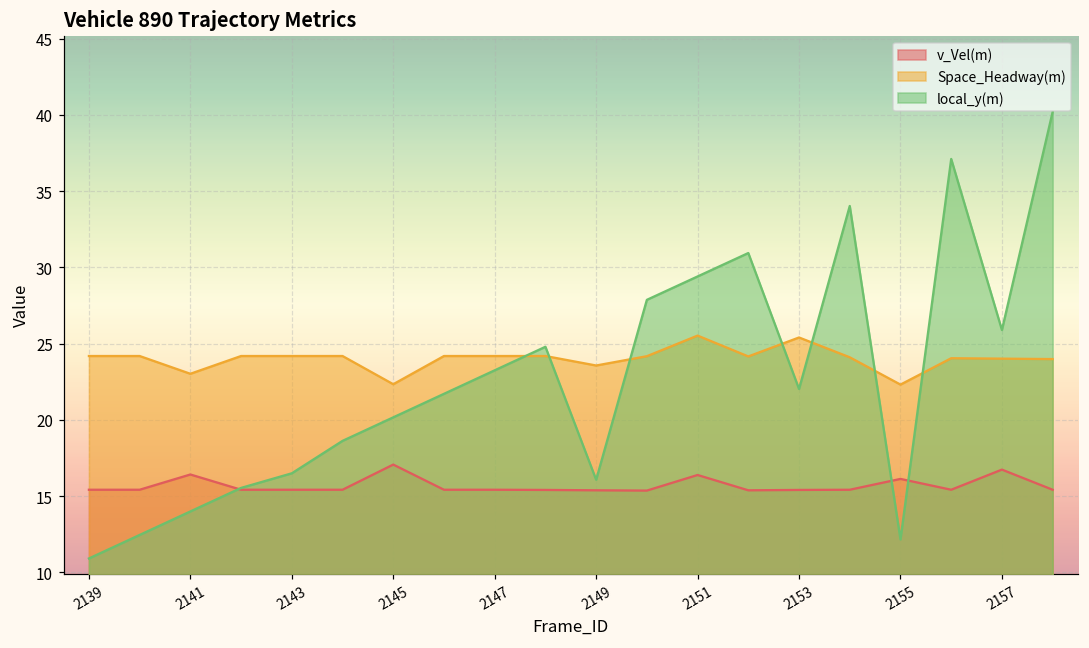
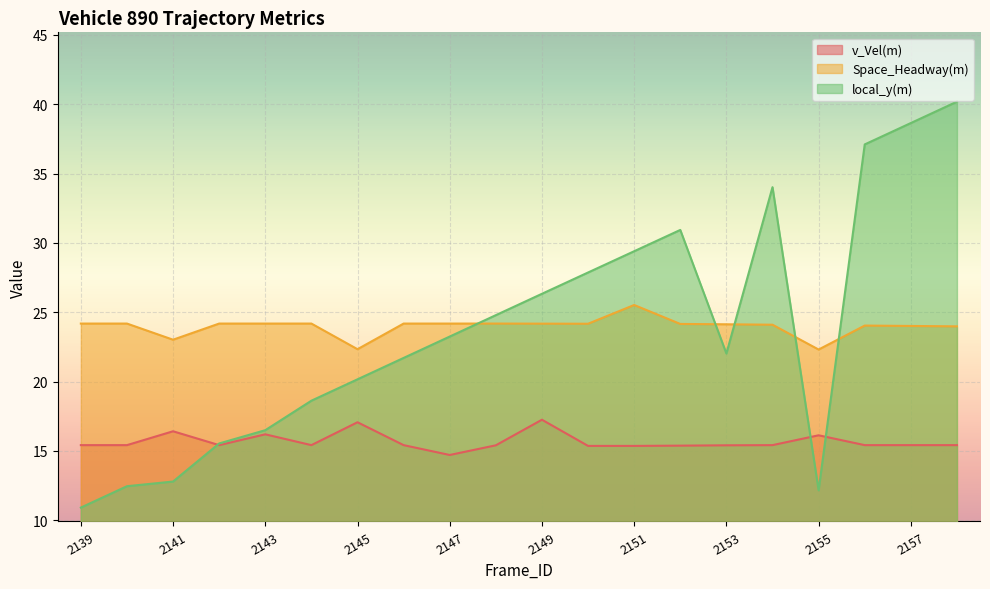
local_y(m), 2141: 14.0 -> 12.8
v_Vel(m), 2143: 15.4 -> 16.2
v_Vel(m), 2147: 15.4 -> 14.7
v_Vel(m), 2149: 15.4 -> 17.3
Space_Headway(m), 2149: 23.6 -> 24.2
local_y(m), 2149: 16.1 -> 26.3
v_Vel(m), 2151: 16.4 -> 15.4
Space_Headway(m), 2153: 25.4 -> 24.1
v_Vel(m), 2157: 16.7 -> 15.4
local_y(m), 2157: 25.9 -> 38.6
